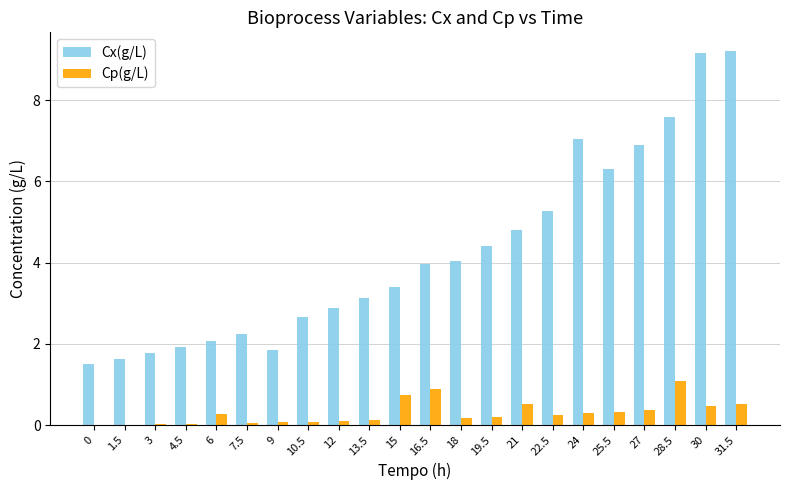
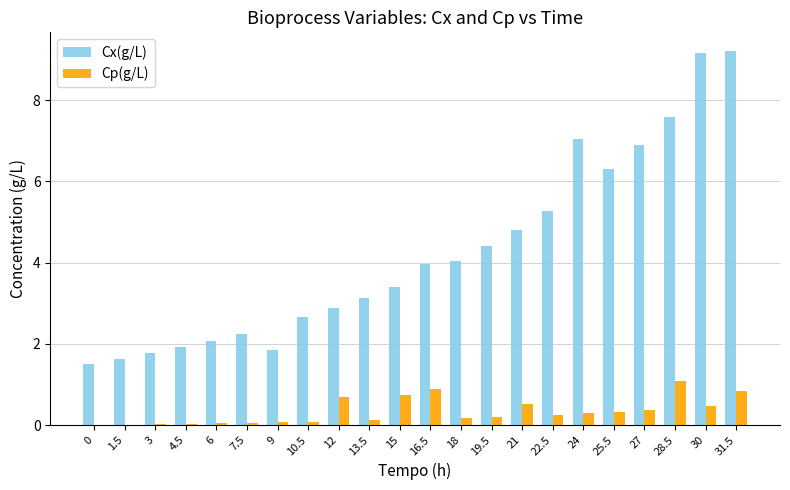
Cp(g/L), 6: 0.3 -> 0.0
Cp(g/L), 12: 0.1 -> 0.7
Cp(g/L), 31.5: 0.5 -> 0.8
